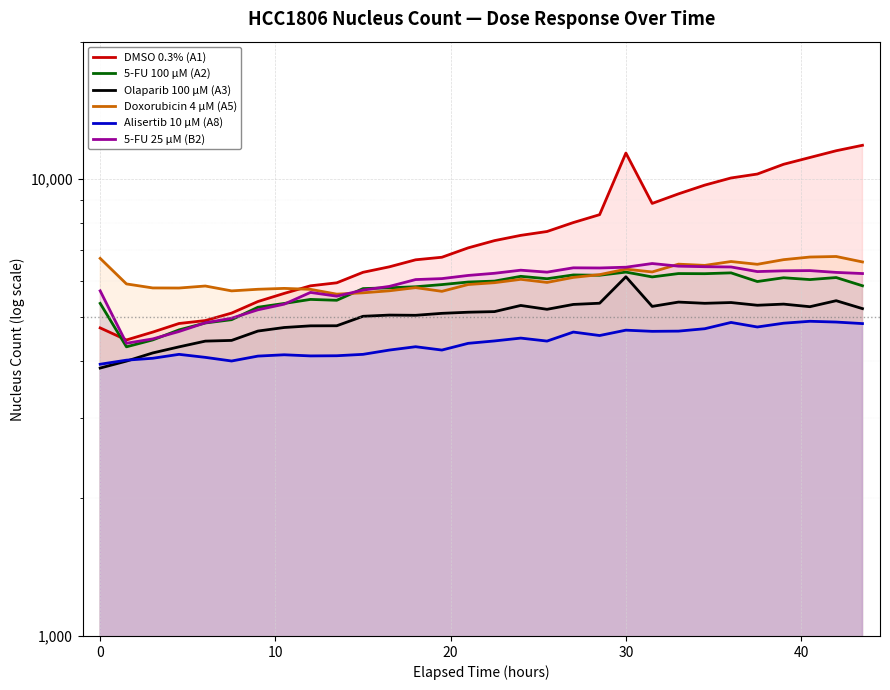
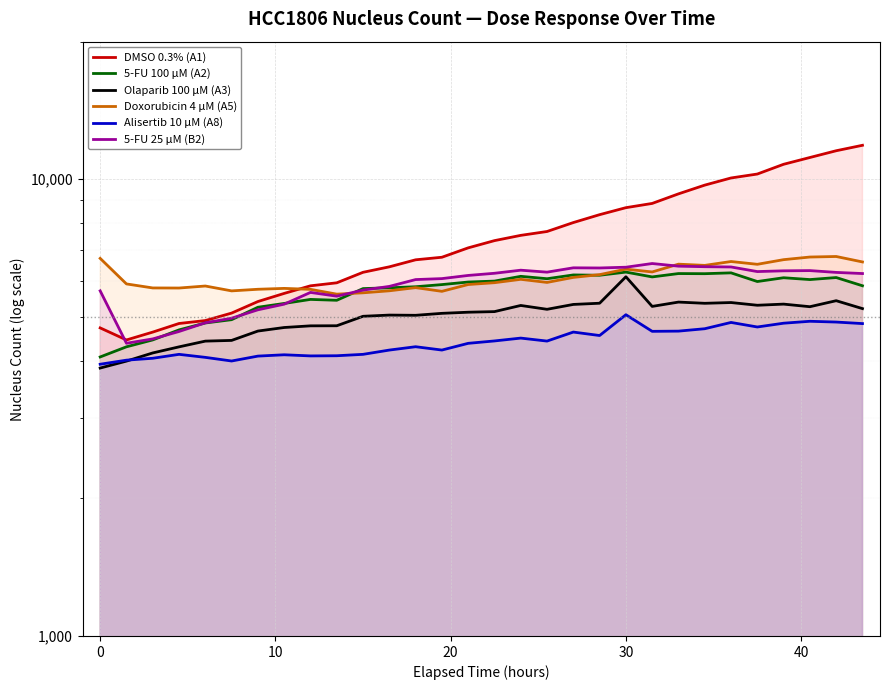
5-FU 100 µM (A2), 0: 5,300 -> 4,100
DMSO 0.3% (A1), 30: 11,400 -> 8,700
Alisertib 10 µM (A8), 30: 4,700 -> 5,000
